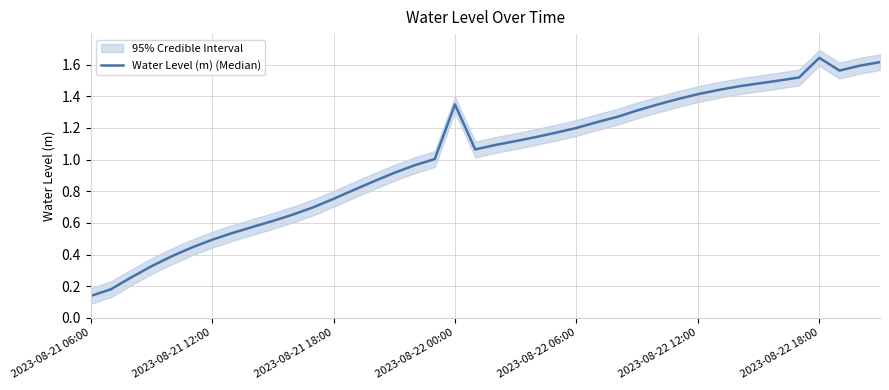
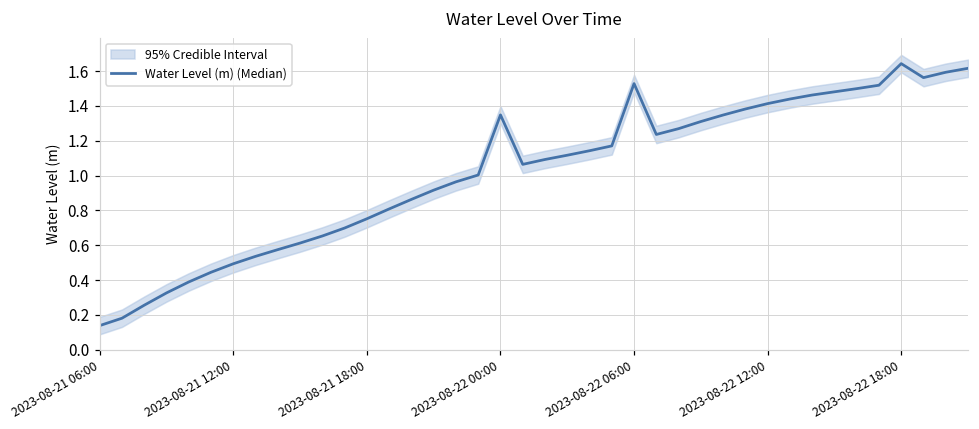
Water Level (m) (Median), 2023-08-22 06:00: 1.20 -> 1.53
